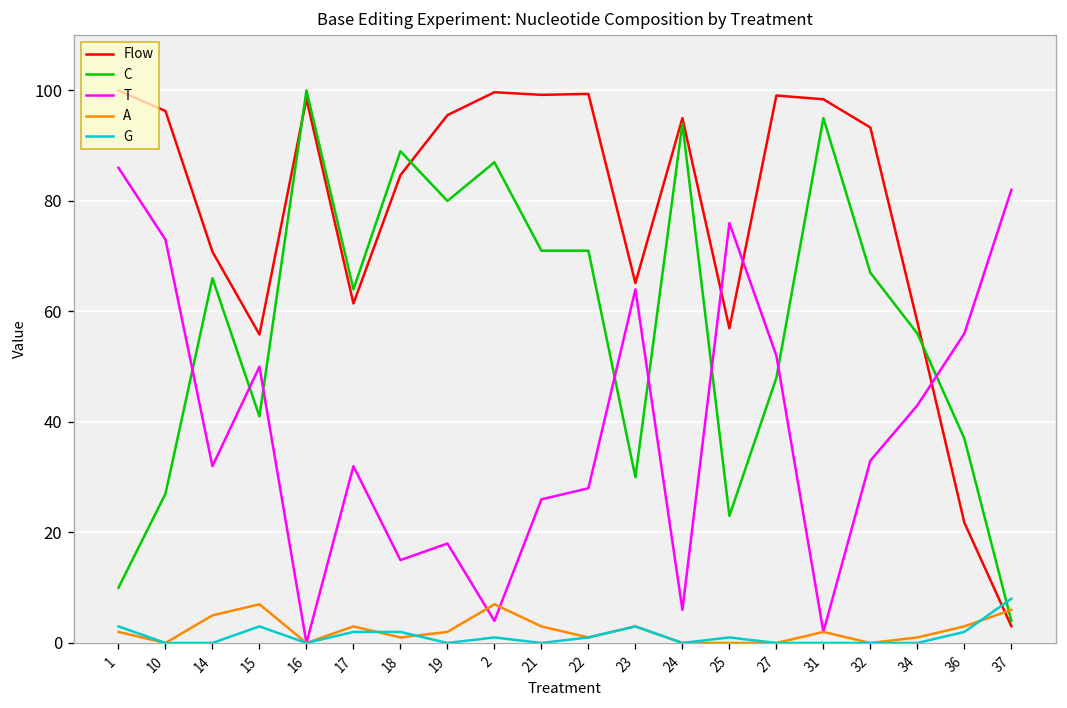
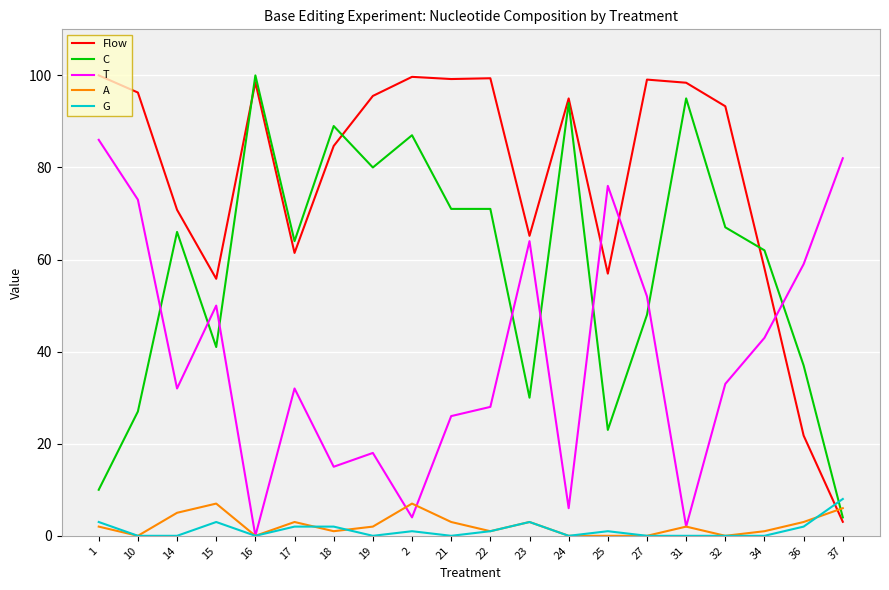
C, 34: 56 -> 62
T, 36: 56 -> 59
